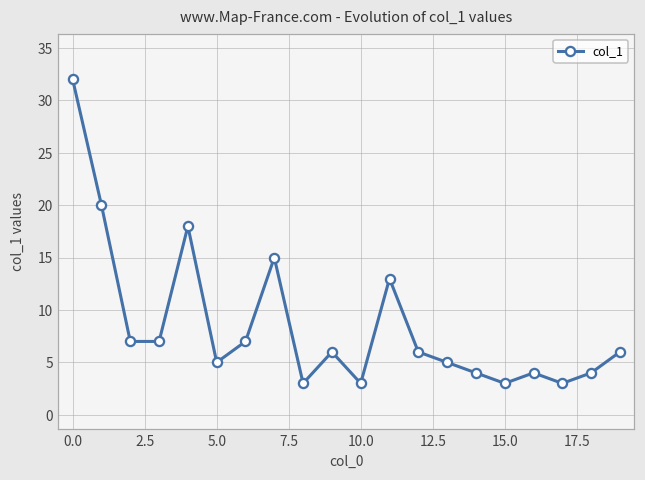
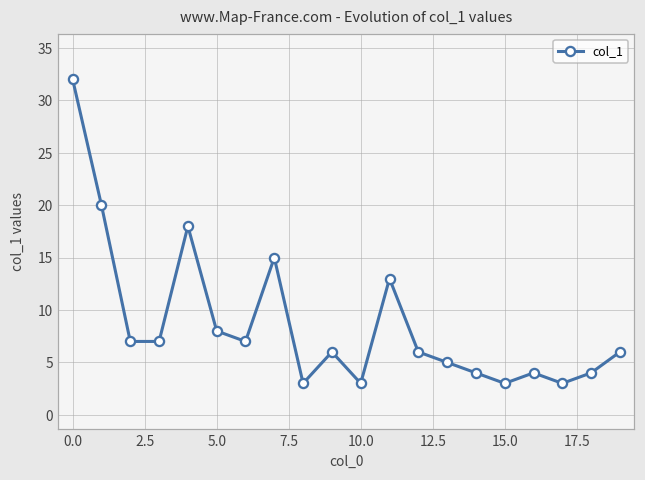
5.0: 5 -> 8
